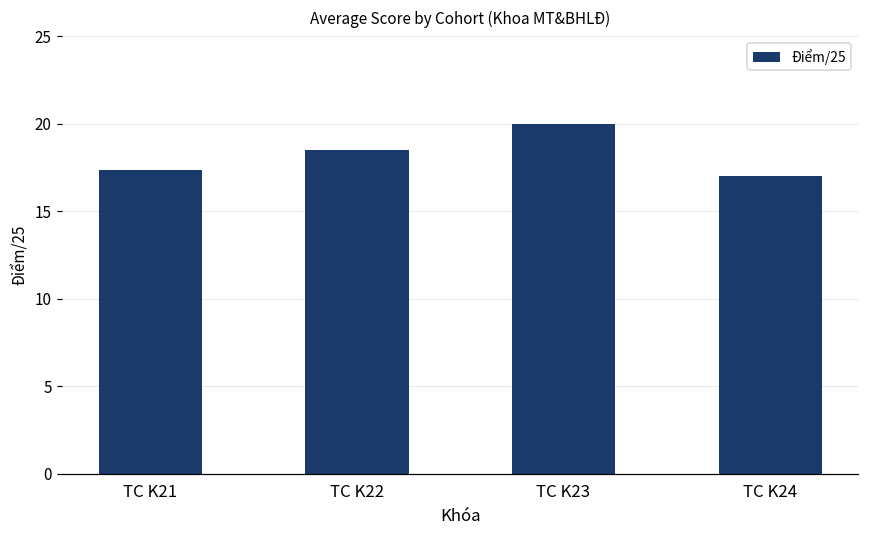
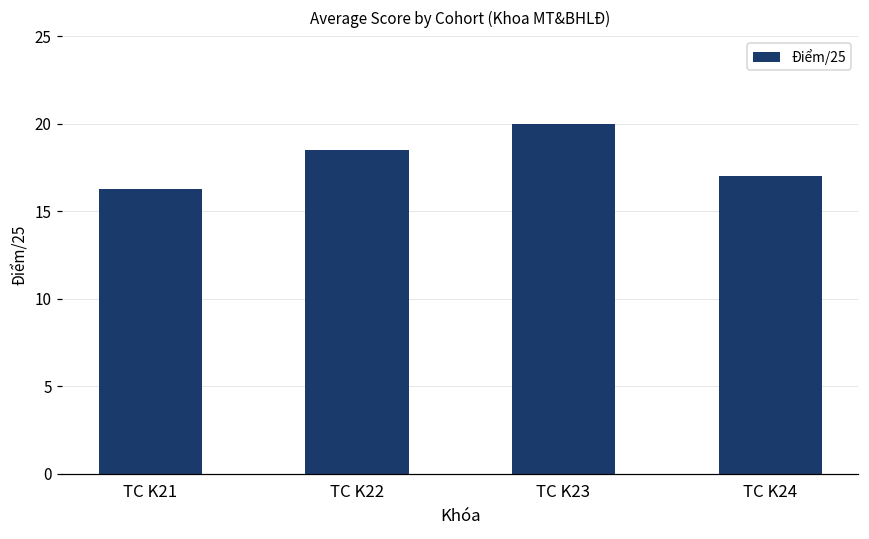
TC K21: 17.3 -> 16.3
